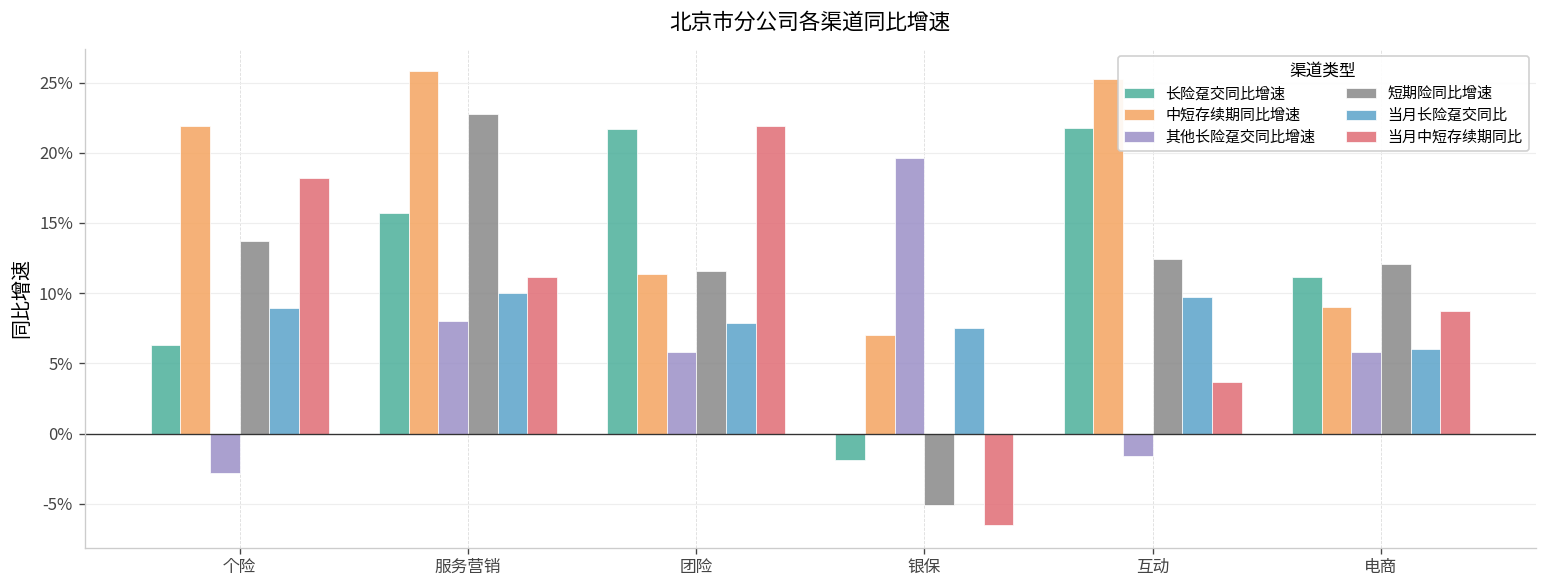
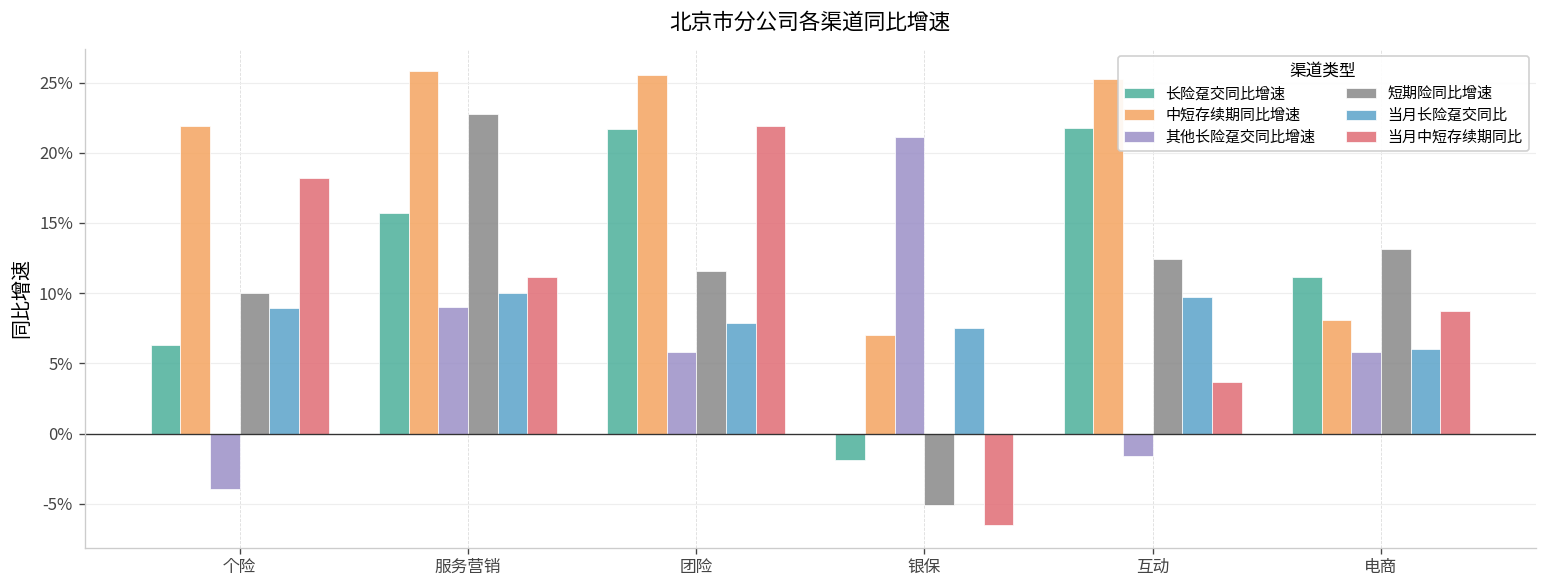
其他长险趸交同比增速, 个险: -2.8% -> -4.0%
短期险同比增速, 个险: 13.7% -> 10.0%
其他长险趸交同比增速, 服务营销: 8.0% -> 9.0%
中短存续期同比增速, 团险: 11.4% -> 25.5%
其他长险趸交同比增速, 银保: 19.7% -> 21.1%
中短存续期同比增速, 电商: 9.0% -> 8.1%
短期险同比增速, 电商: 12.1% -> 13.1%
